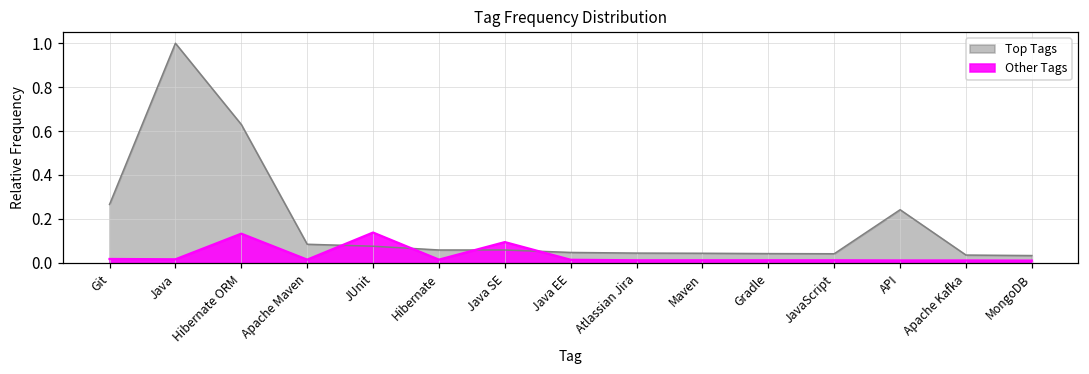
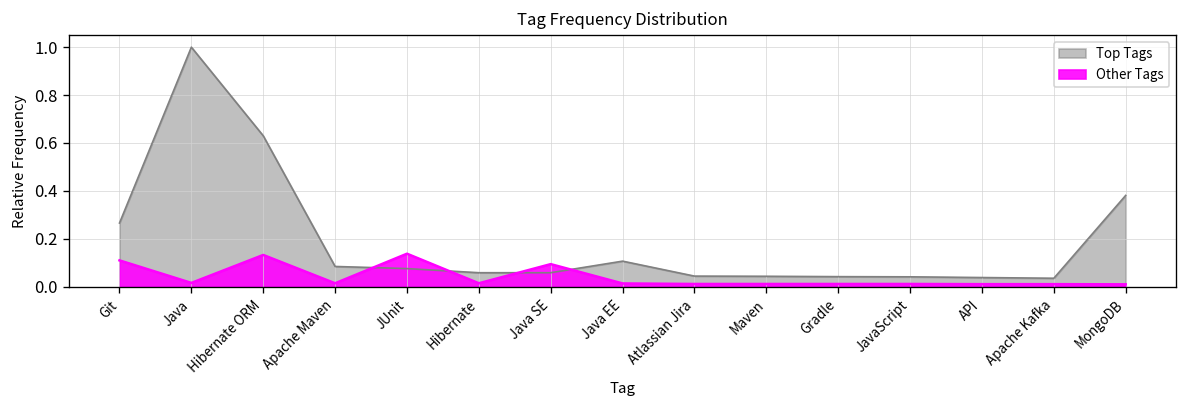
Other Tags, Git: 0.02 -> 0.11
Top Tags, Java EE: 0.05 -> 0.11
Top Tags, API: 0.24 -> 0.04
Top Tags, MongoDB: 0.03 -> 0.38
